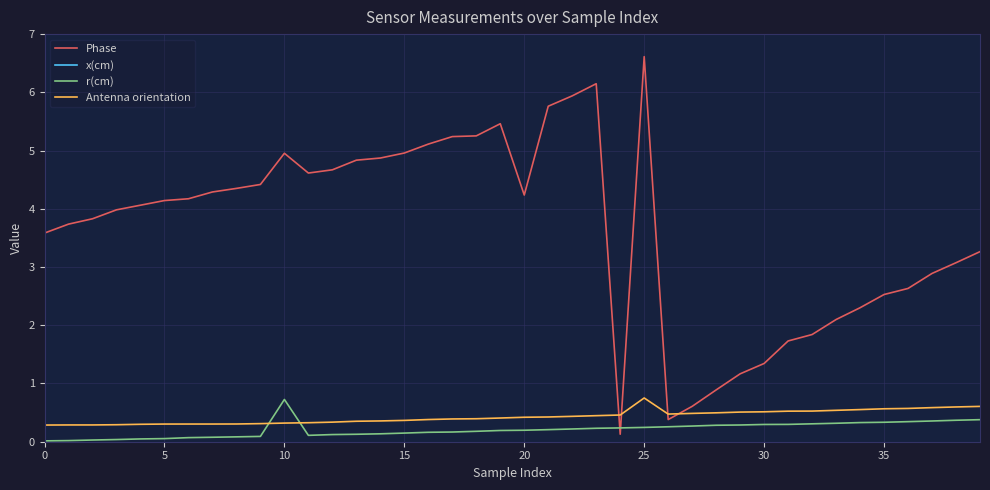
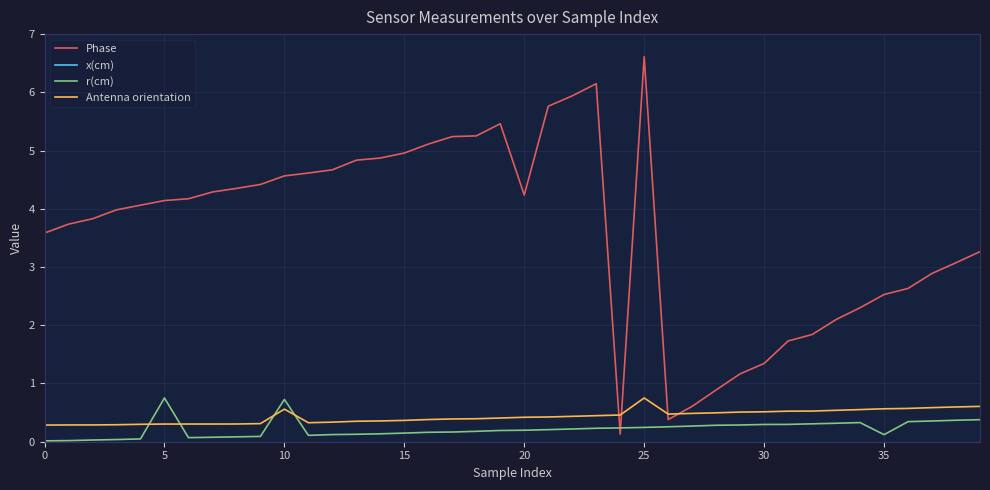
r(cm), 5: 0.1 -> 0.8
Phase, 10: 5.0 -> 4.6
Antenna orientation, 10: 0.3 -> 0.6
r(cm), 35: 0.3 -> 0.1
